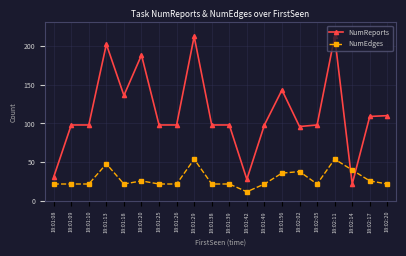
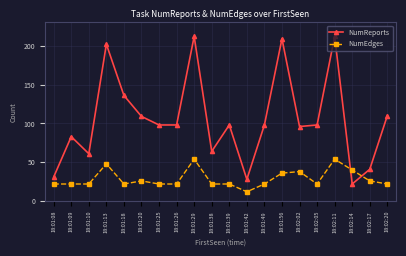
NumReports, 18:01:09: 100 -> 80
NumReports, 18:01:10: 100 -> 60
NumReports, 18:01:20: 190 -> 110
NumReports, 18:01:38: 100 -> 60
NumReports, 18:01:56: 140 -> 210
NumReports, 18:02:17: 110 -> 40
